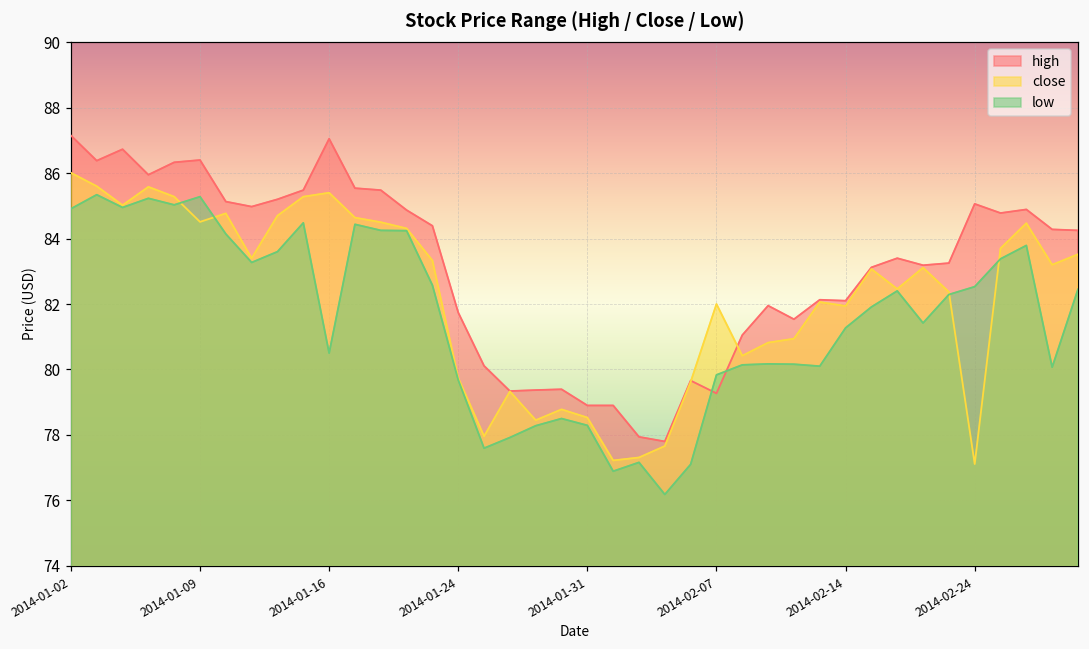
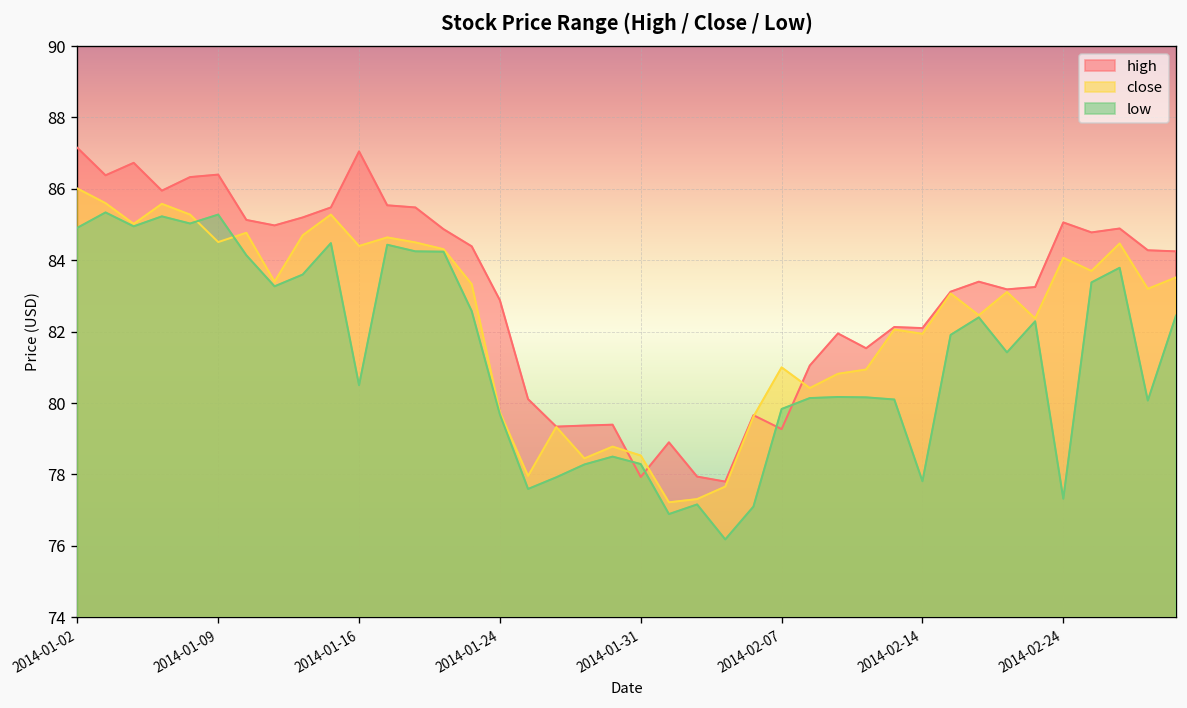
close, 2014-01-16: 85.4 -> 84.4
high, 2014-01-24: 81.7 -> 82.9
high, 2014-01-31: 78.9 -> 77.9
close, 2014-02-07: 82 -> 81
low, 2014-02-14: 81.3 -> 77.8
close, 2014-02-24: 77.1 -> 84.1
low, 2014-02-24: 82.5 -> 77.3
